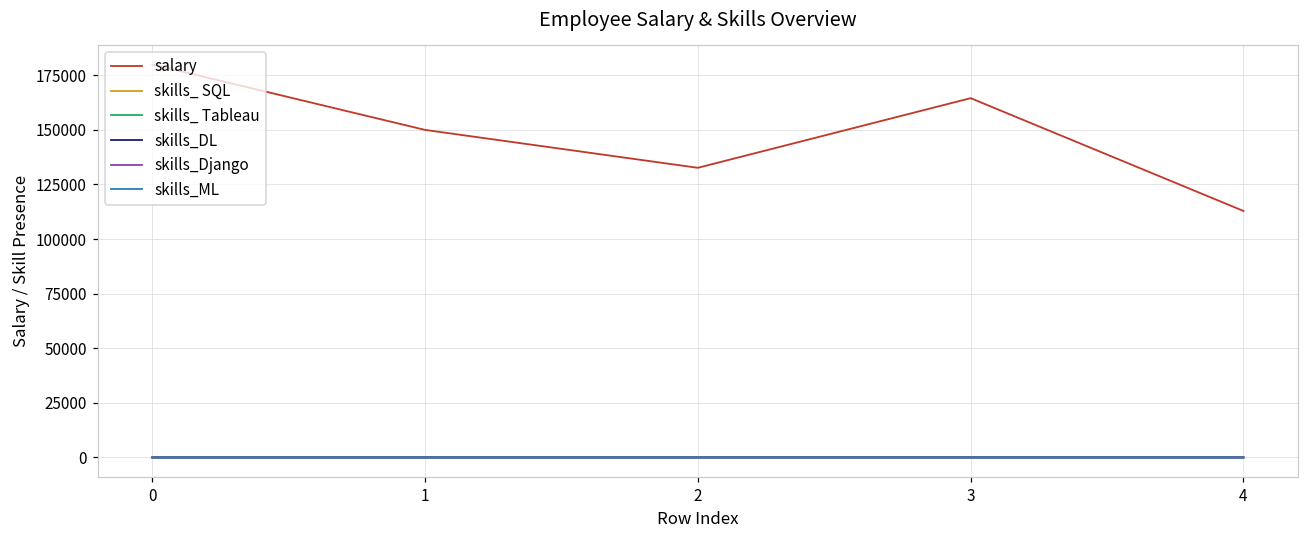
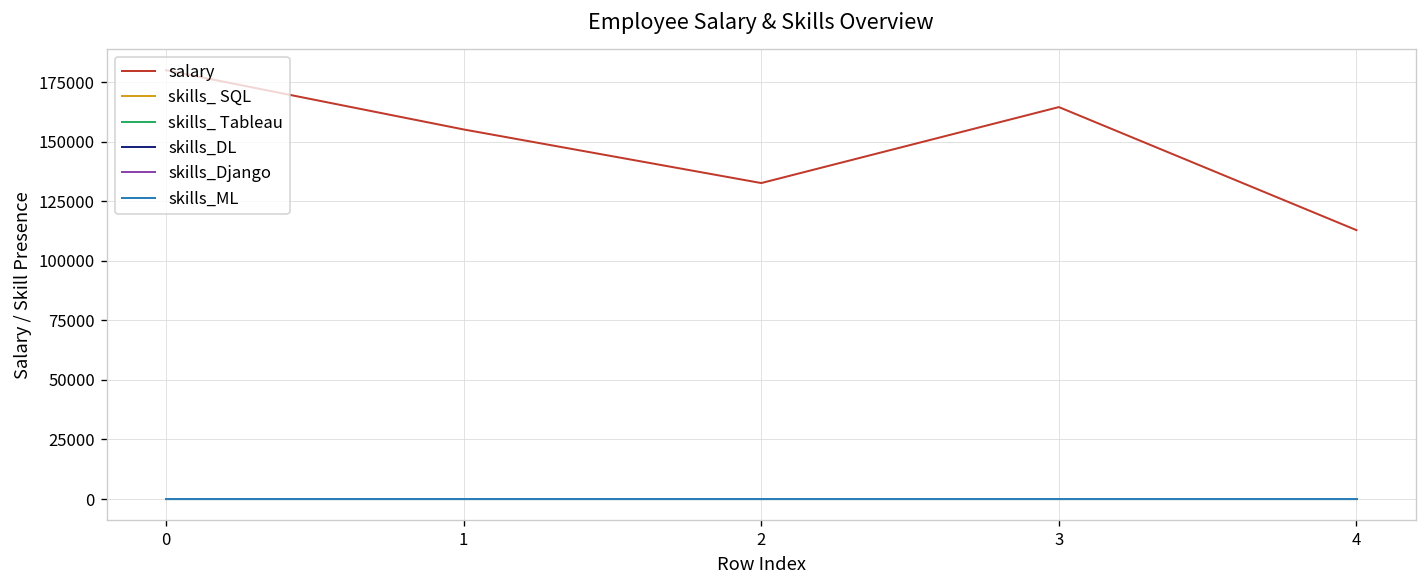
salary, 1: 150000 -> 155000
